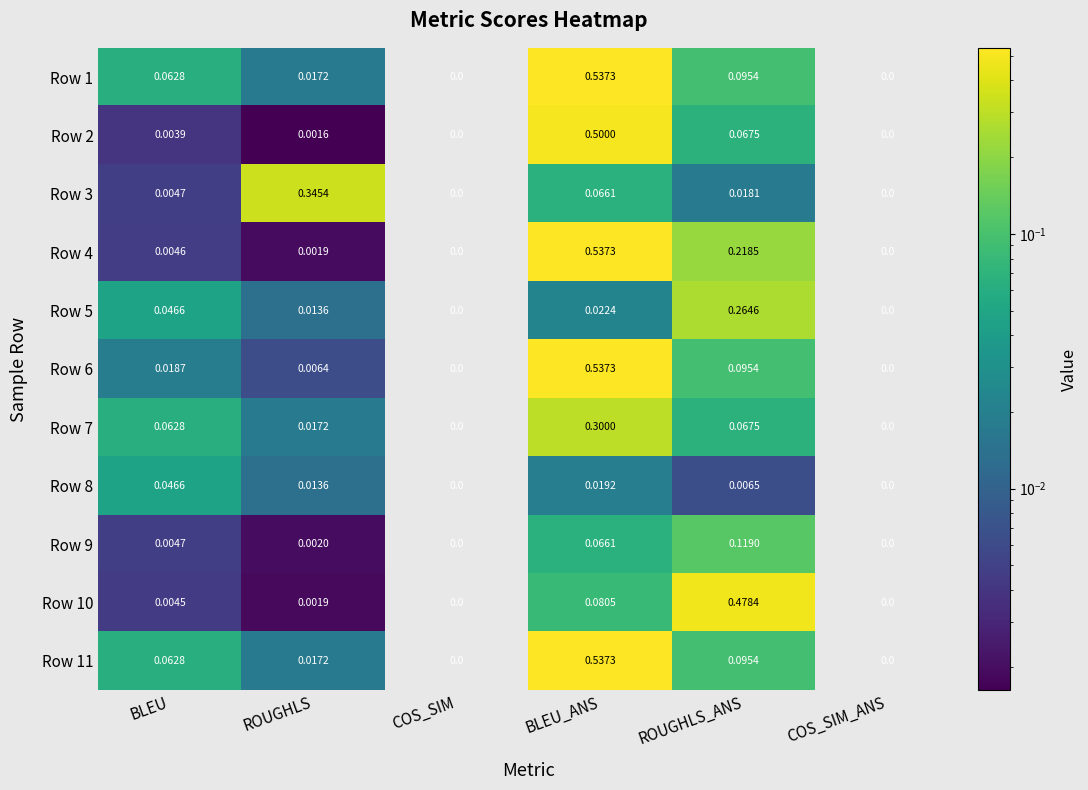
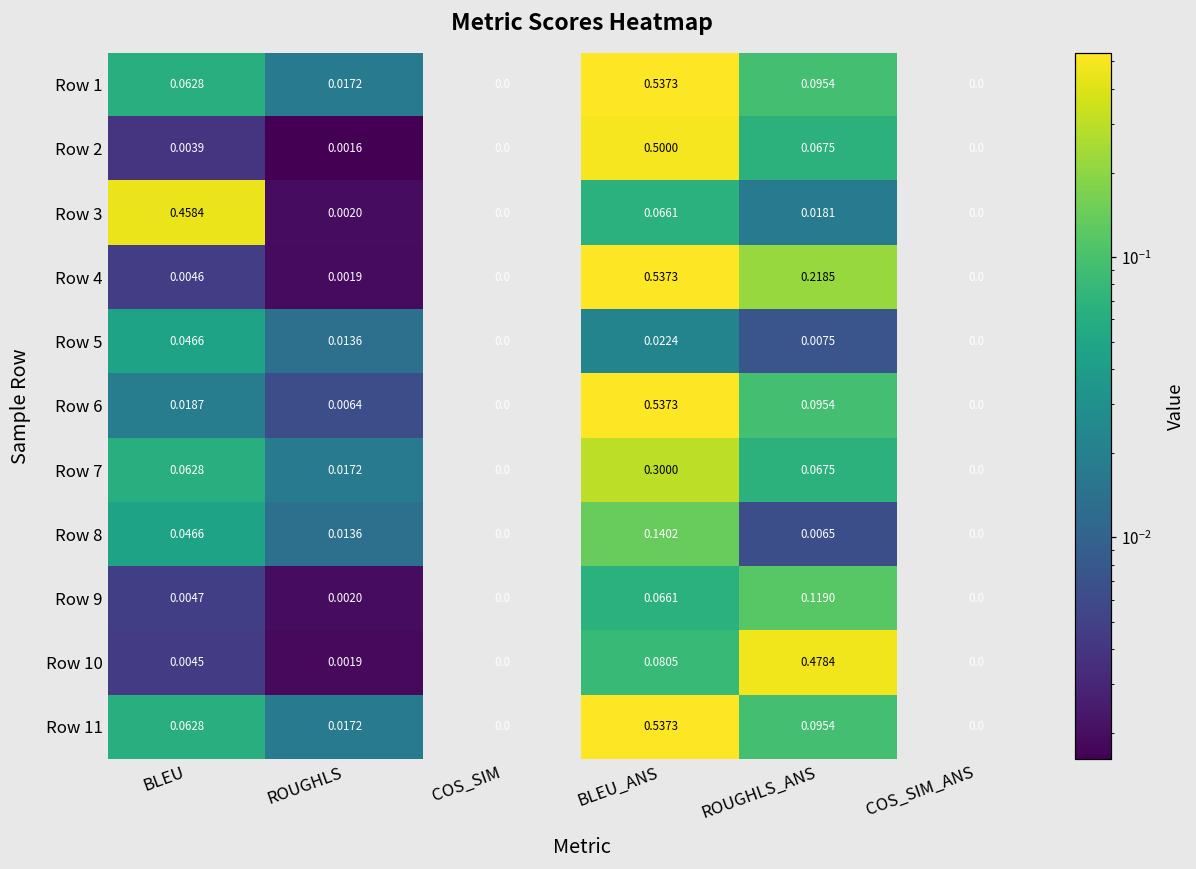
Row 3, BLEU: 0.0047 -> 0.4584
Row 3, ROUGHLS: 0.3454 -> 0.0020
Row 5, ROUGHLS_ANS: 0.2646 -> 0.0075
Row 8, BLEU_ANS: 0.0192 -> 0.1402
